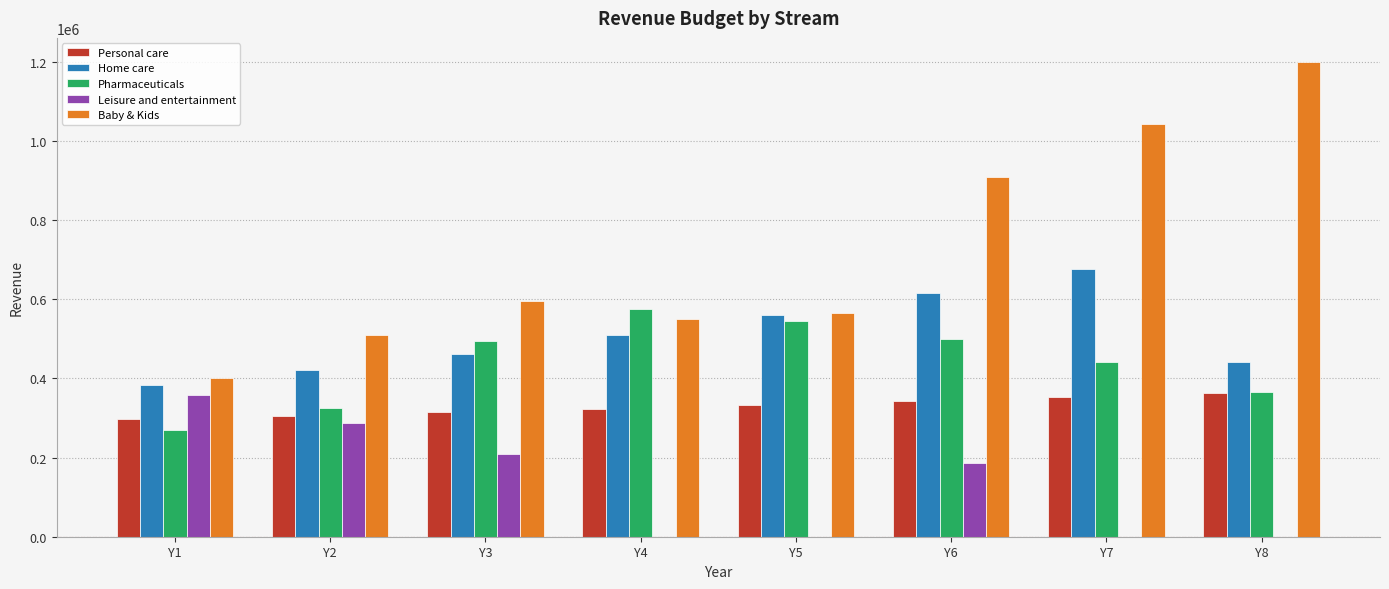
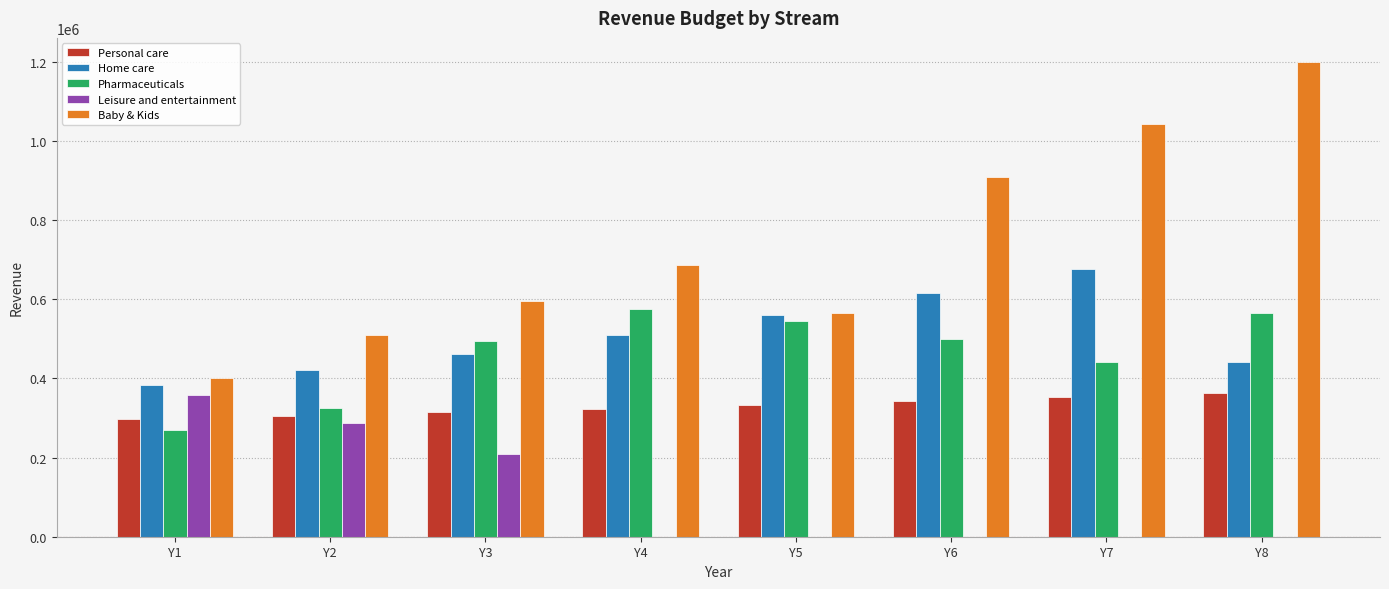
Baby & Kids, Y4: 550000 -> 690000
Leisure and entertainment, Y6: 190000 -> 0
Pharmaceuticals, Y8: 370000 -> 570000
